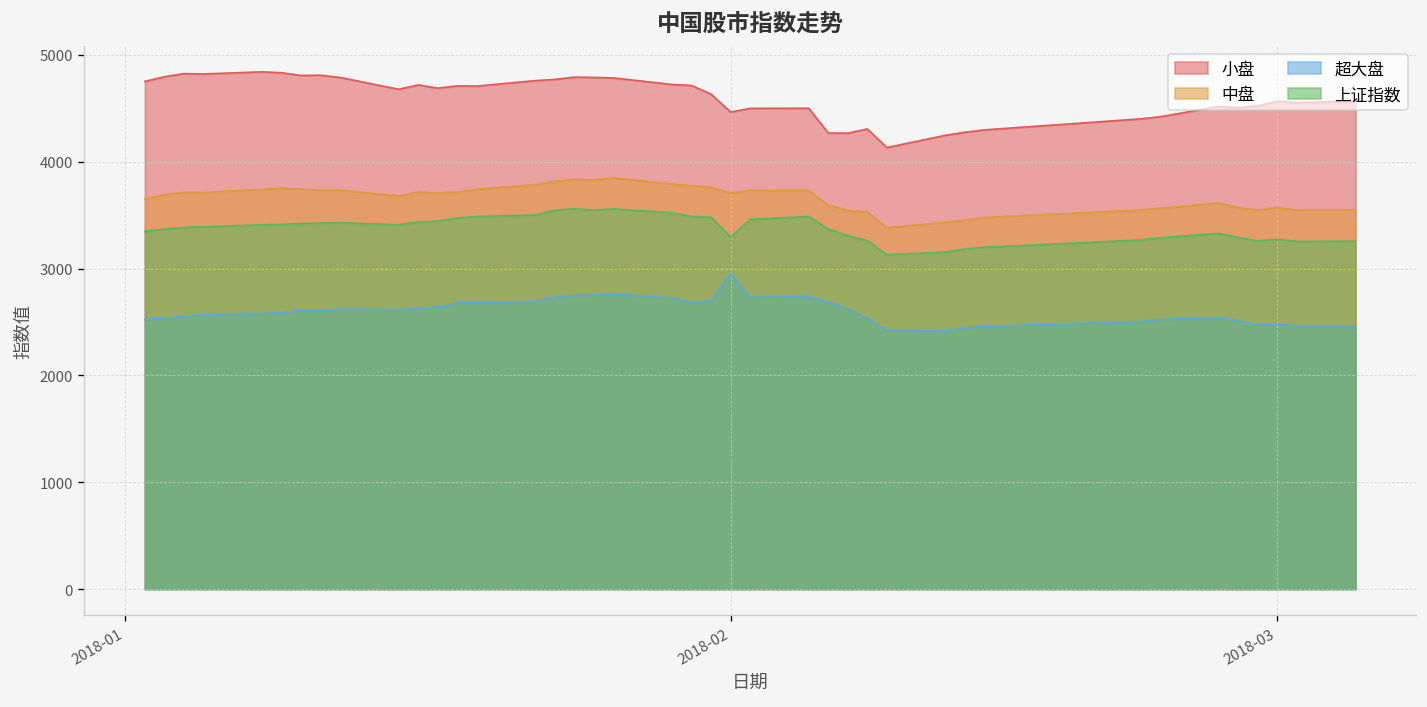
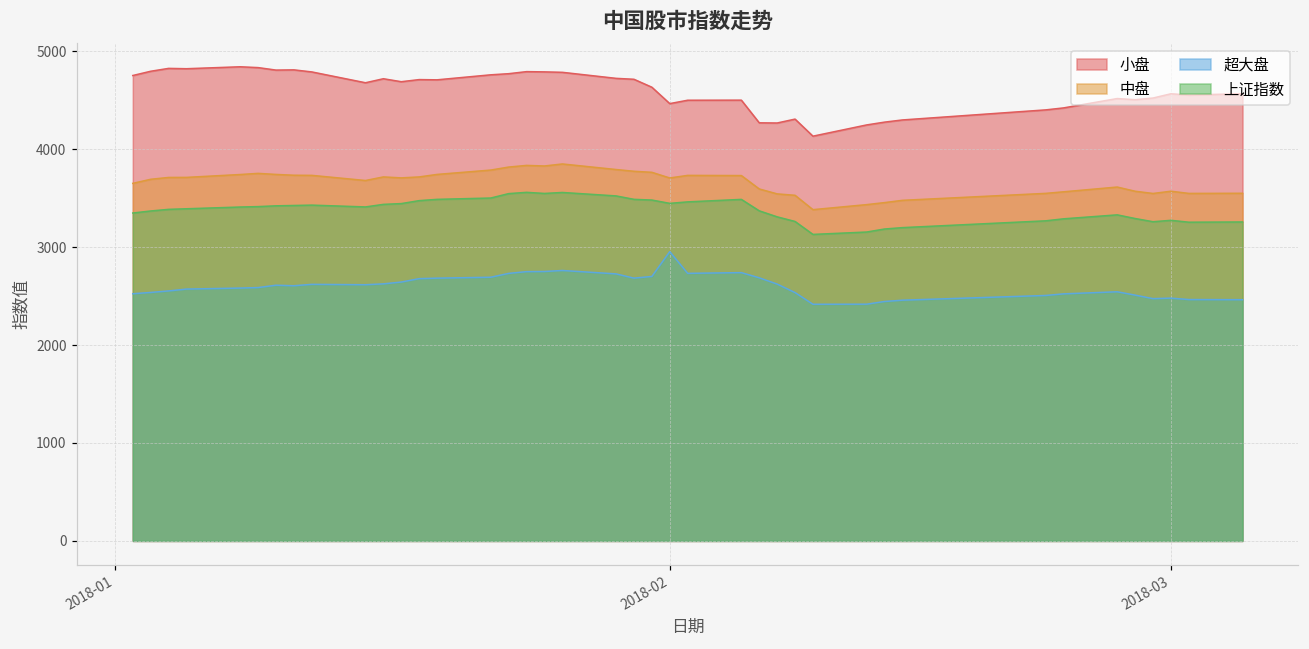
上证指数, 2018-02: 3300 -> 3400
